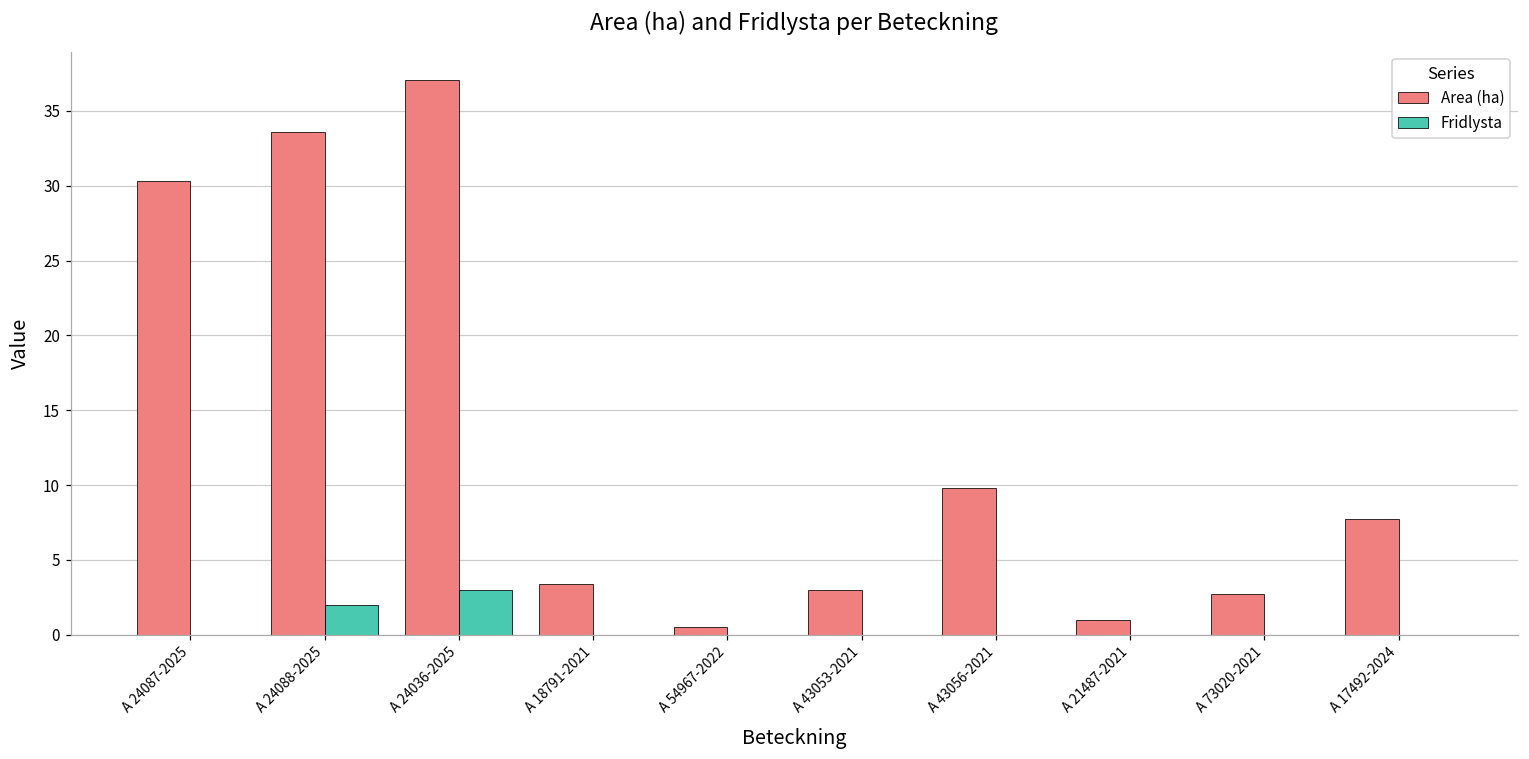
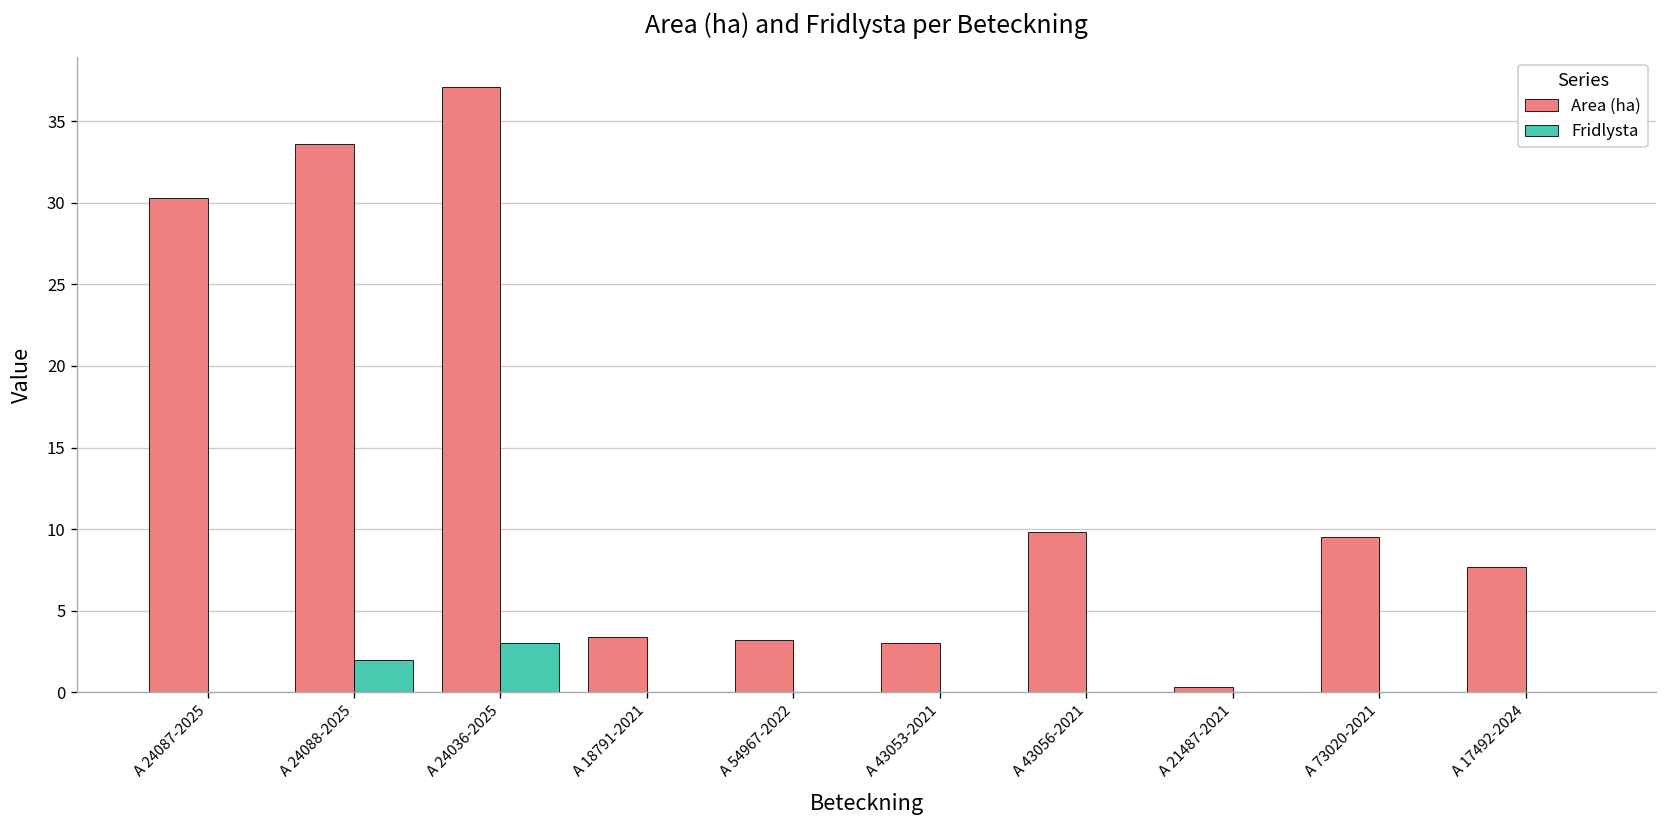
Area (ha), A 54967-2022: 0.5 -> 3.2
Area (ha), A 21487-2021: 1.0 -> 0.3
Area (ha), A 73020-2021: 2.7 -> 9.5
